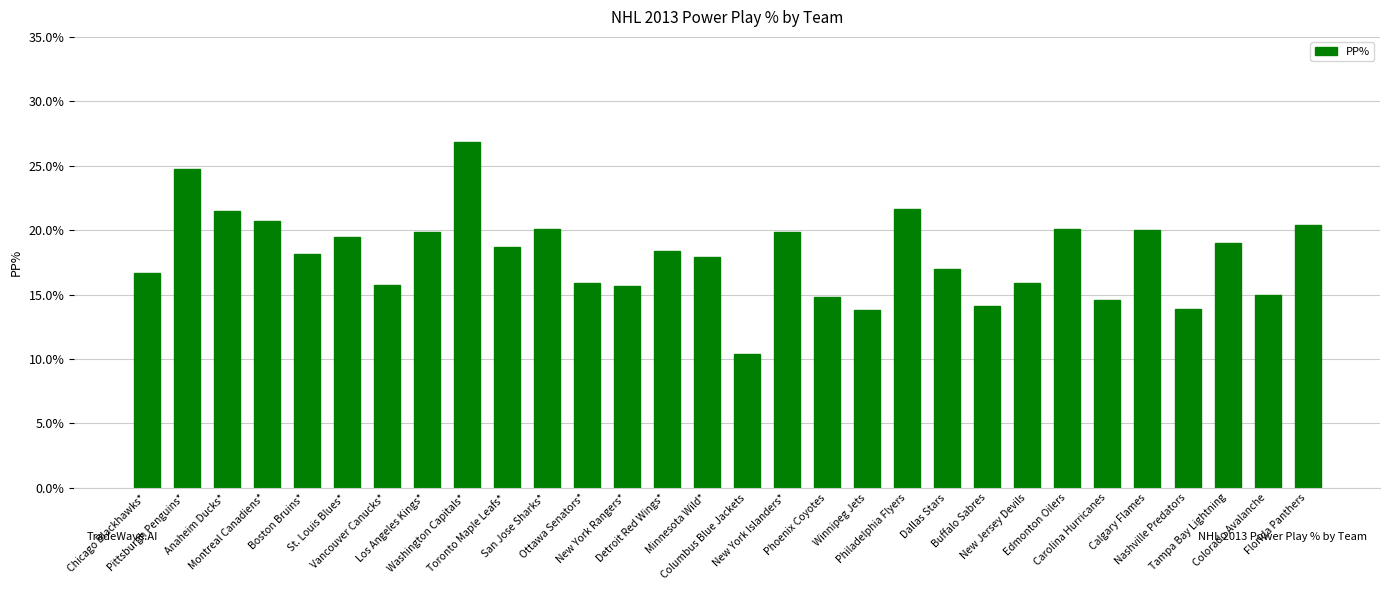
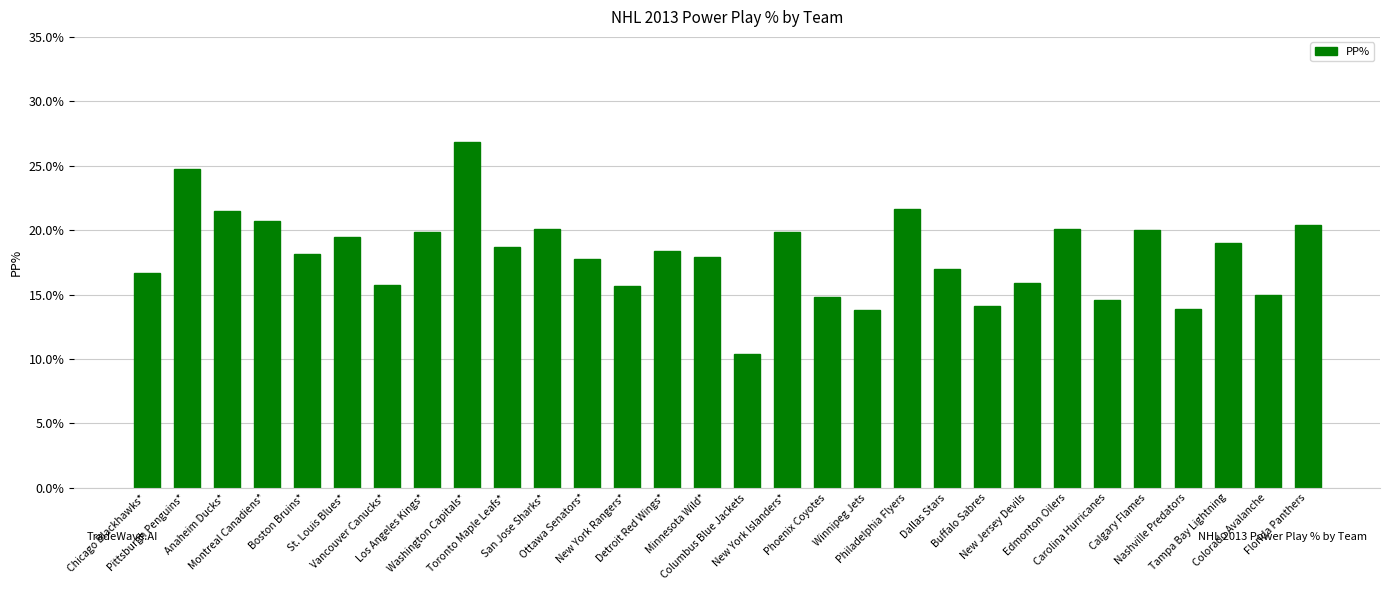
Ottawa Senators*: 15.9% -> 17.8%
